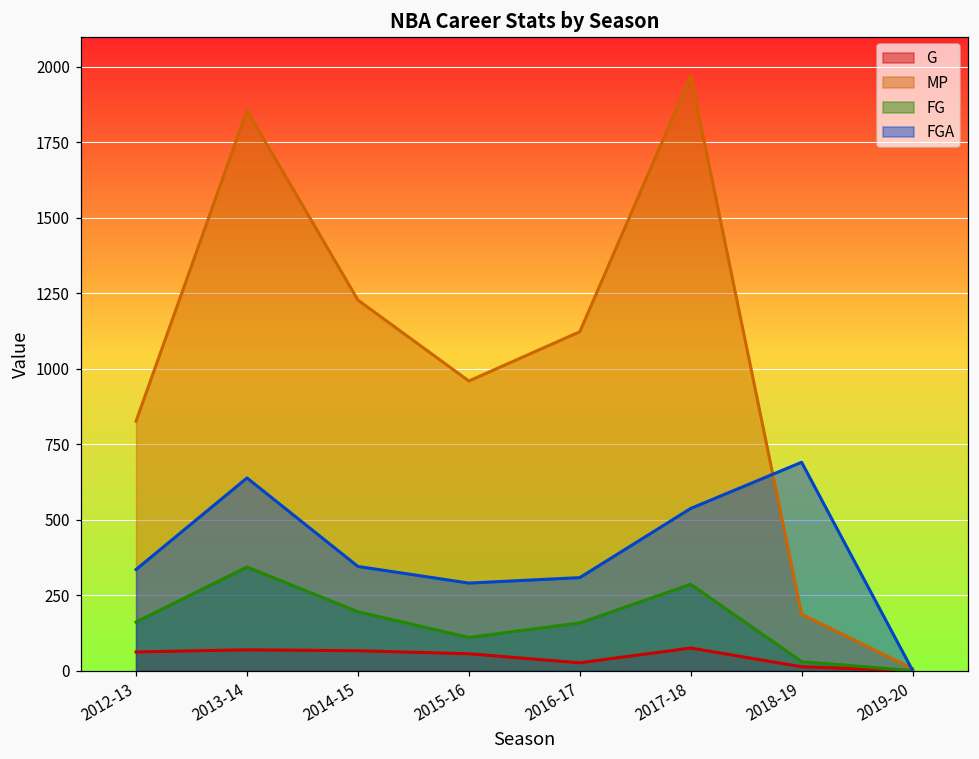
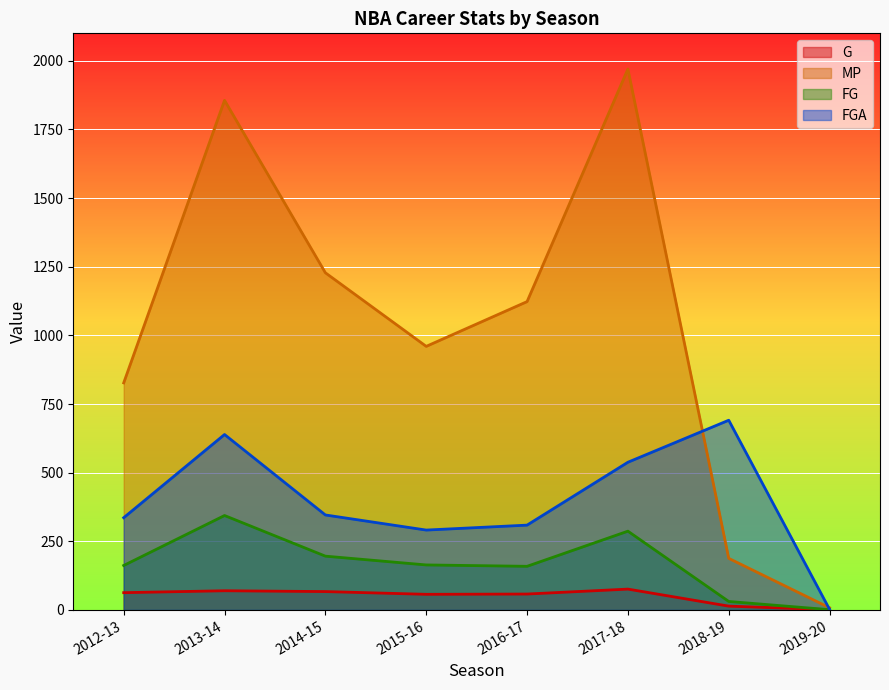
FG, 2015-16: 110 -> 160
G, 2016-17: 30 -> 60
